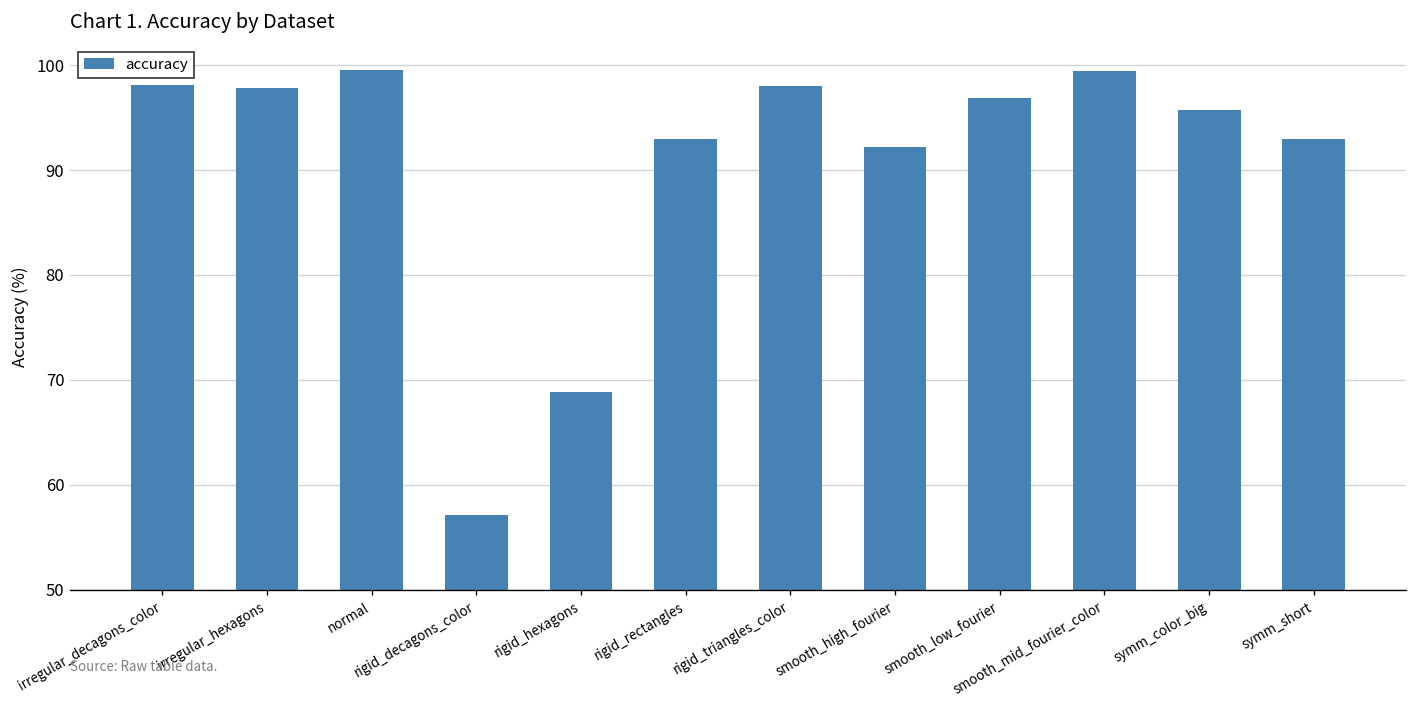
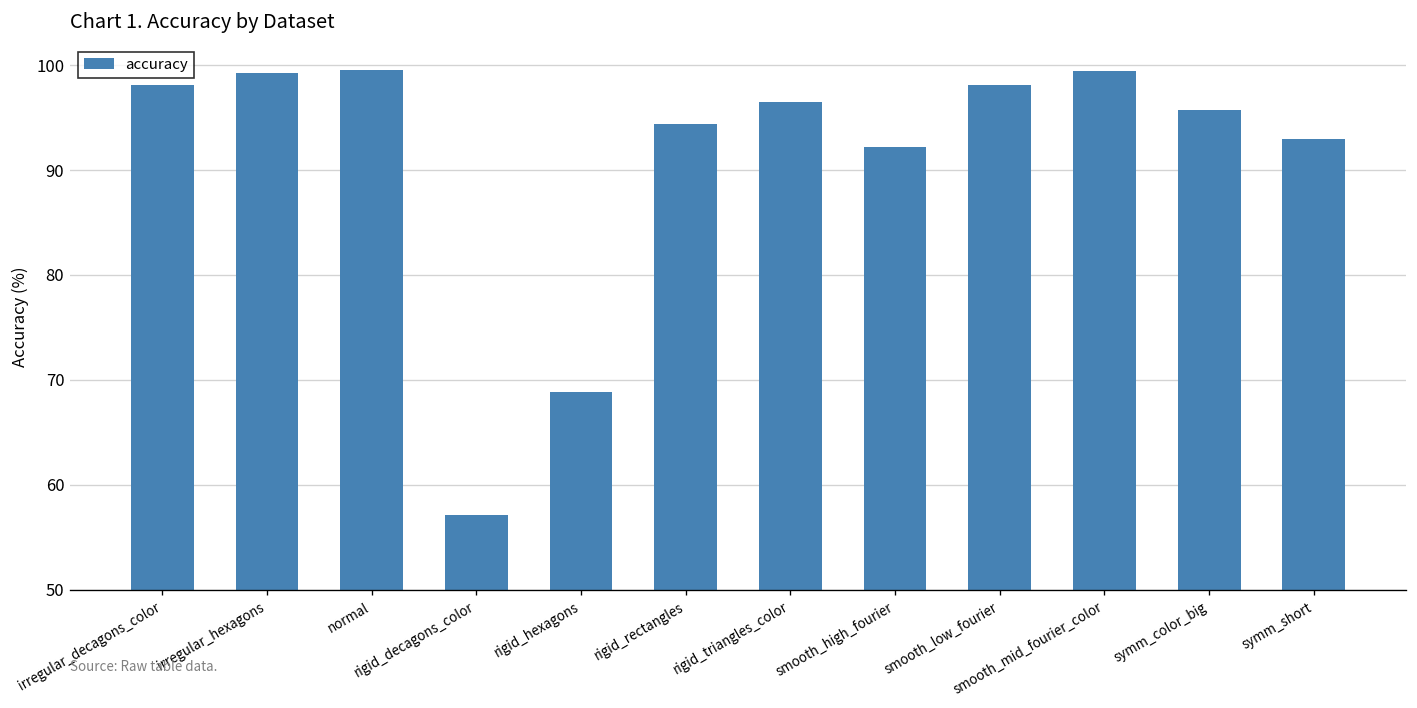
irregular_hexagons: 98 -> 99
rigid_rectangles: 93 -> 94
rigid_triangles_color: 98 -> 96
smooth_low_fourier: 97 -> 98
